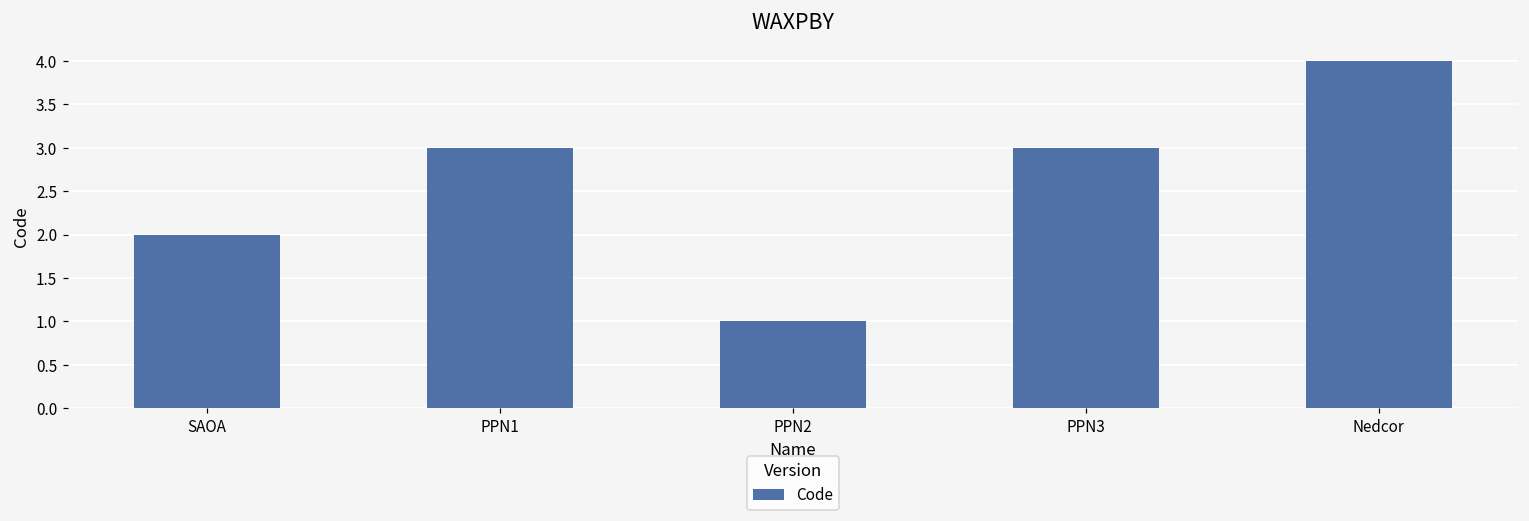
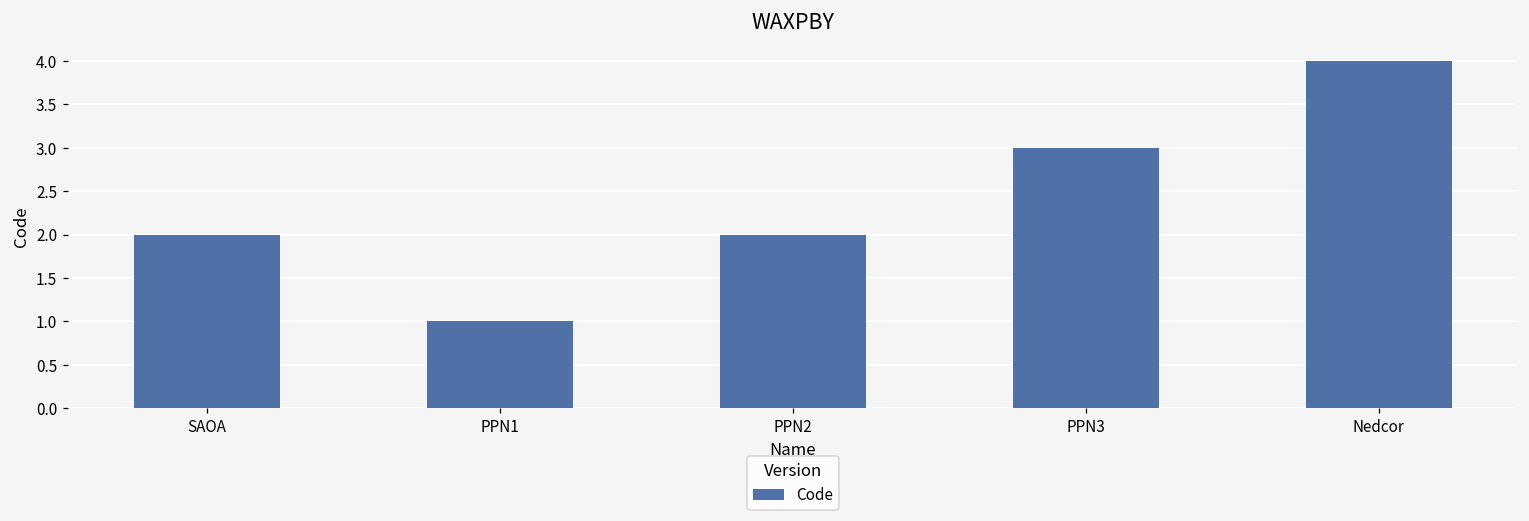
PPN1: 3 -> 1
PPN2: 1 -> 2
